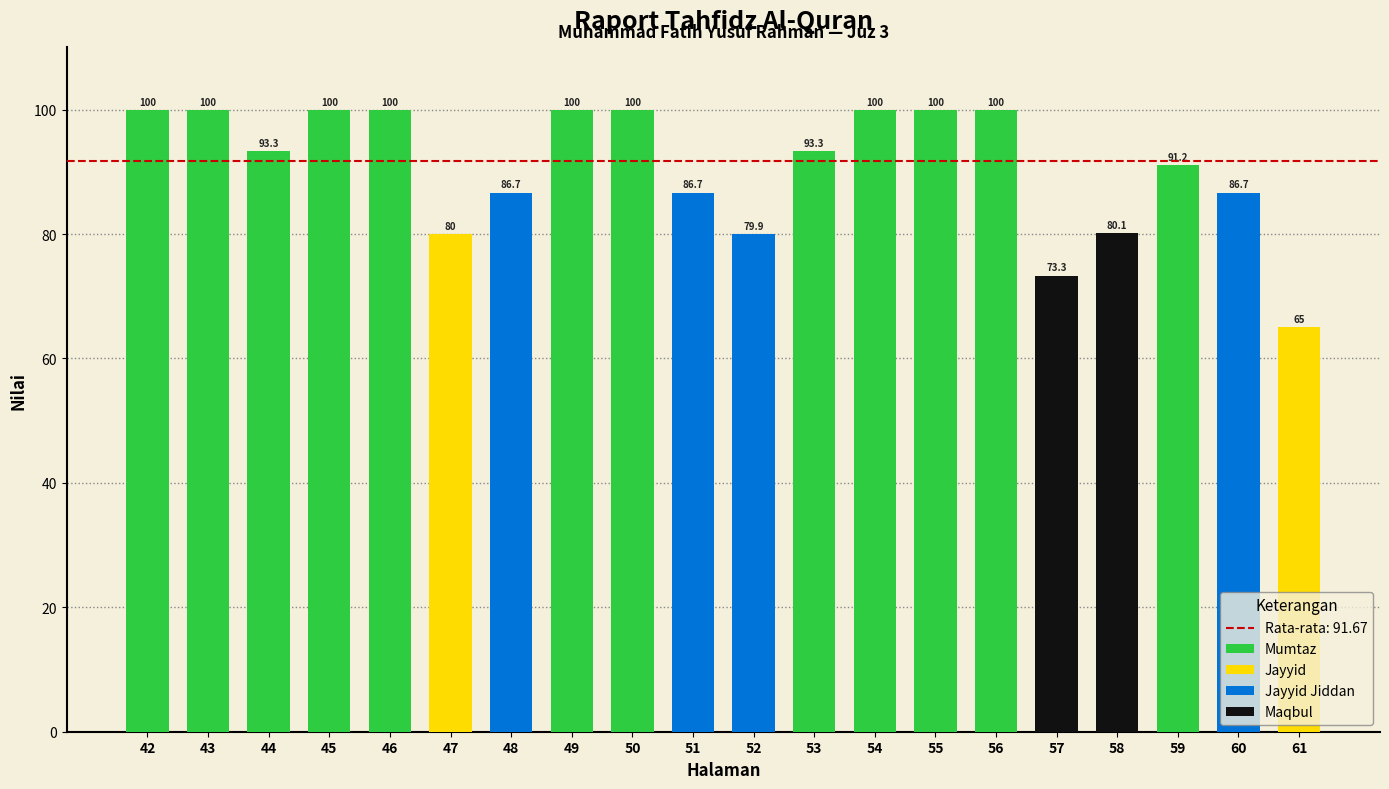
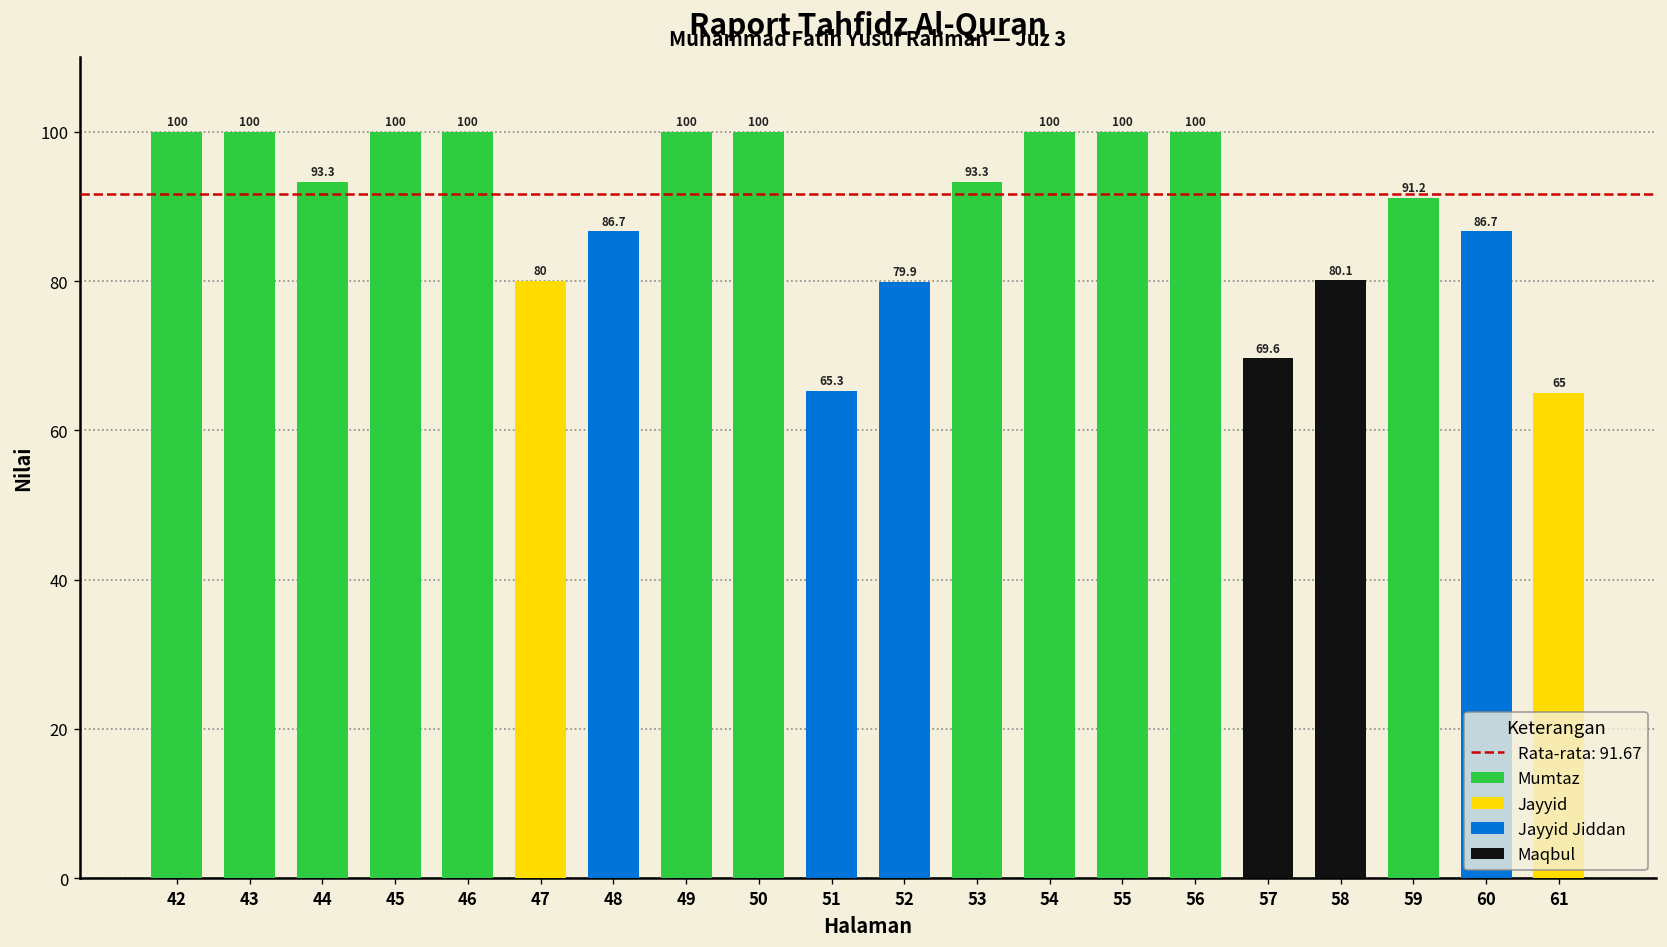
51: 86.7 -> 65.3
57: 73.3 -> 69.6
